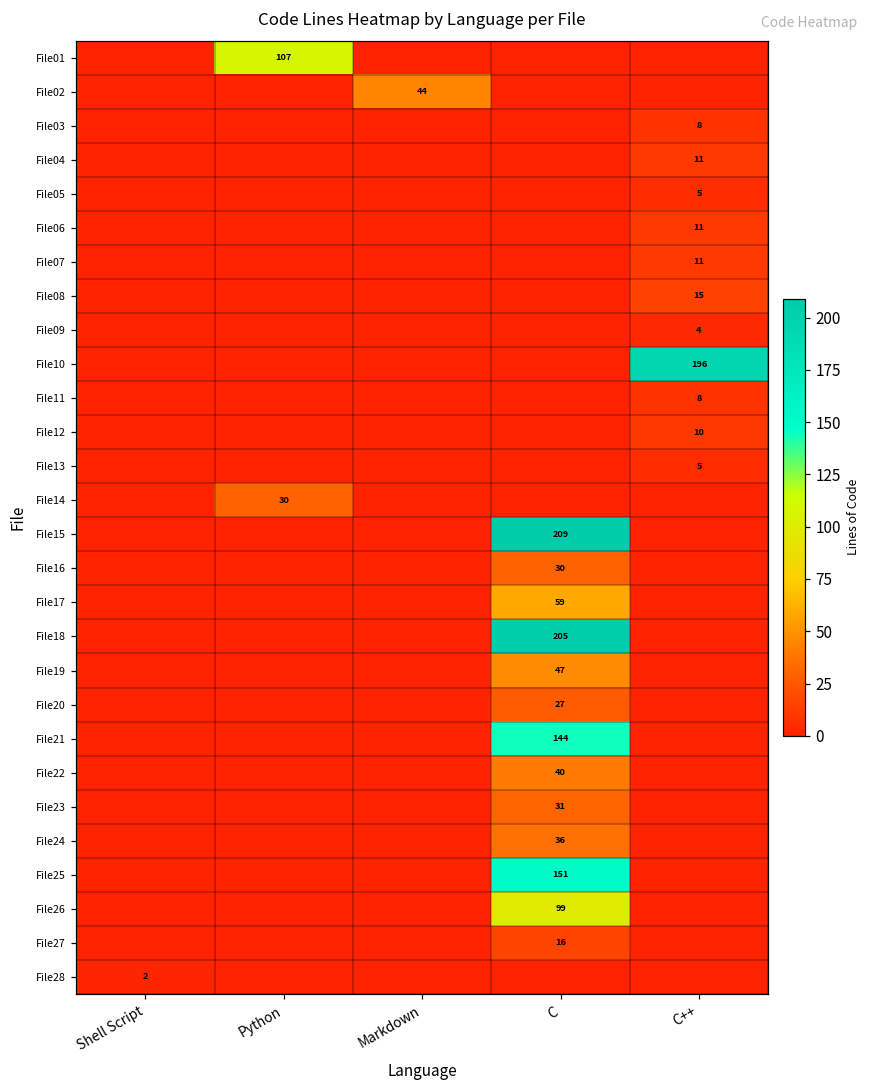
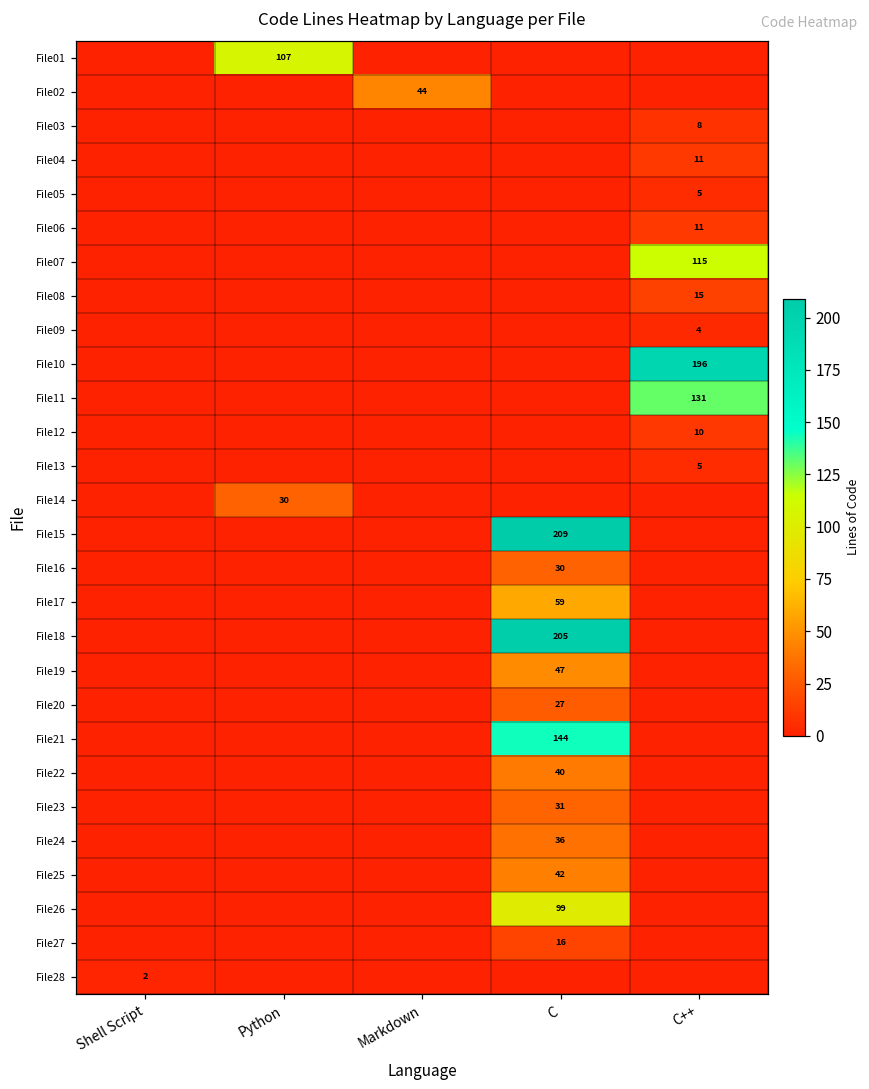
File07, C++: 11 -> 115
File11, C++: 8 -> 131
File25, C: 151 -> 42
